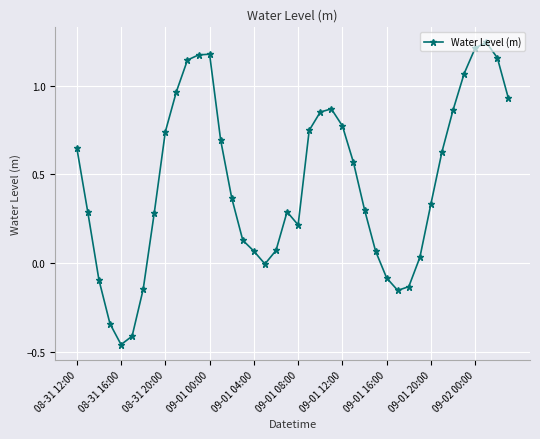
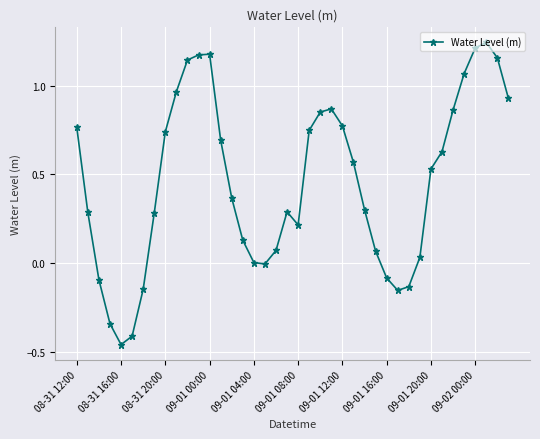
08-31 12:00: 0.65 -> 0.77
09-01 04:00: 0.07 -> 0.00
09-01 20:00: 0.33 -> 0.53
